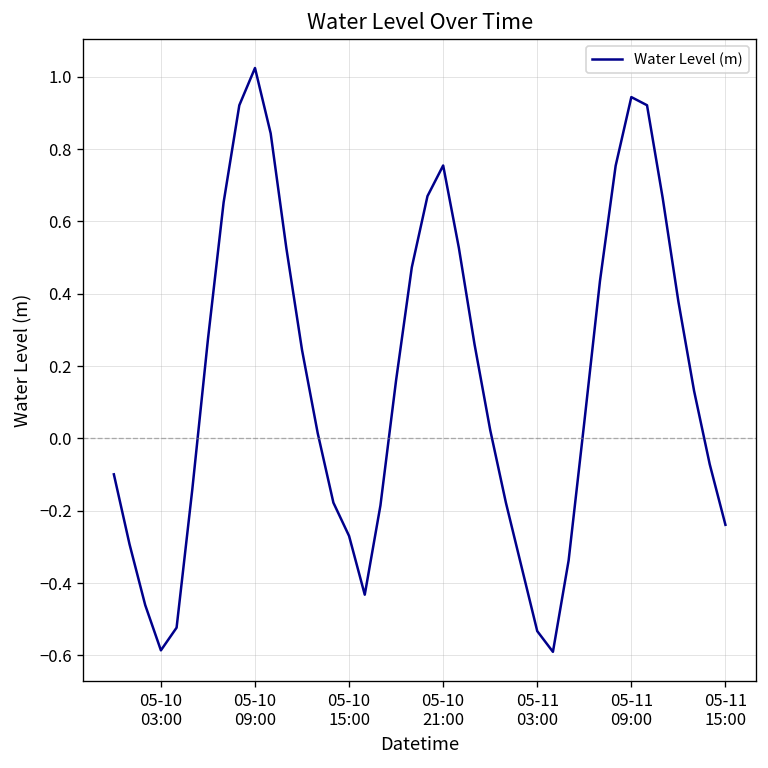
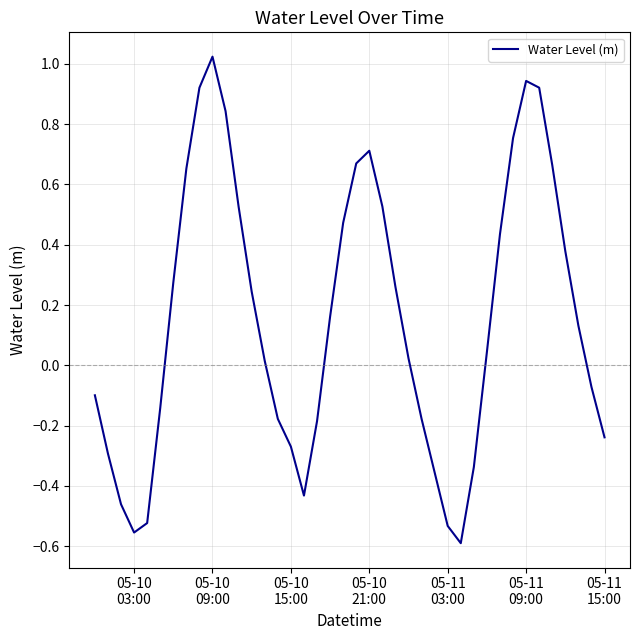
05-10 03:00: -0.59 -> -0.55
05-10 21:00: 0.75 -> 0.71
